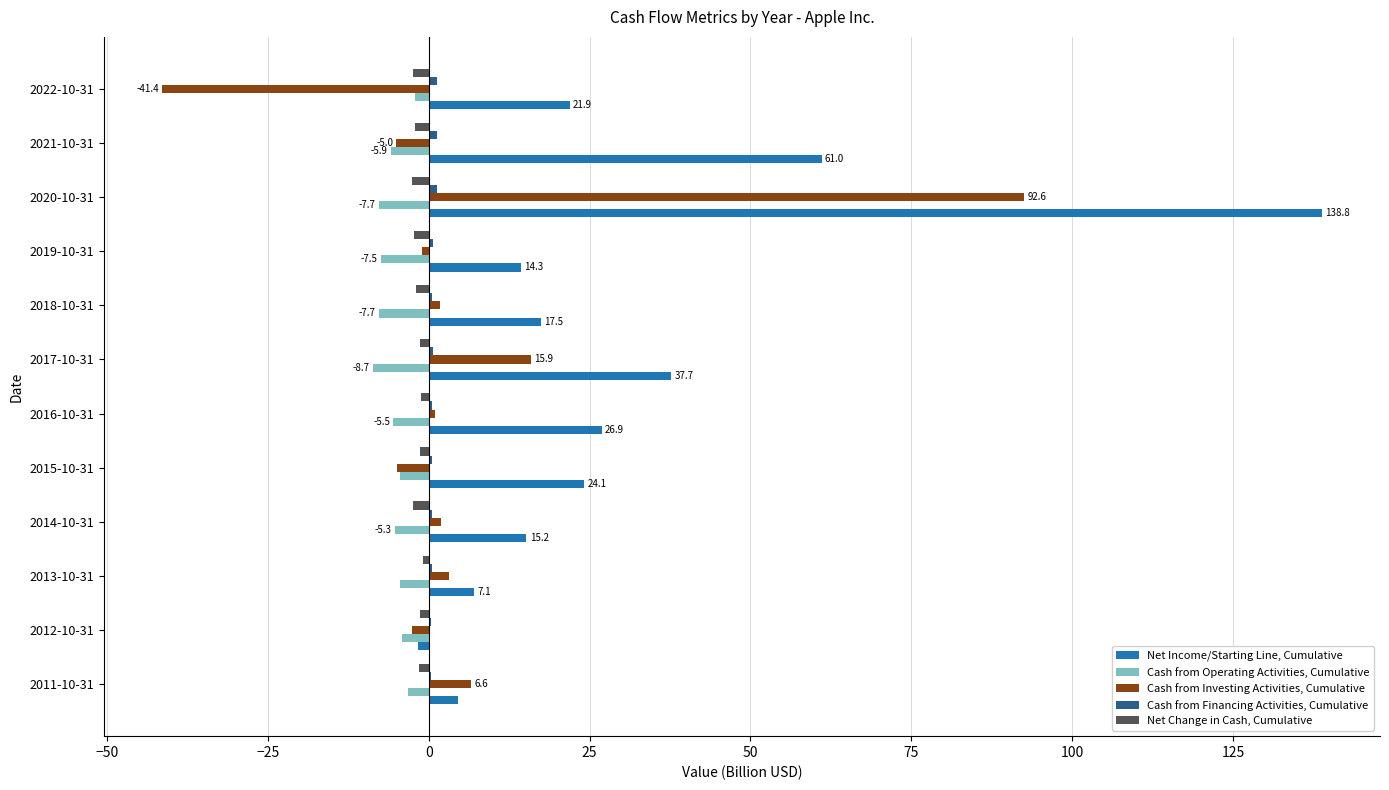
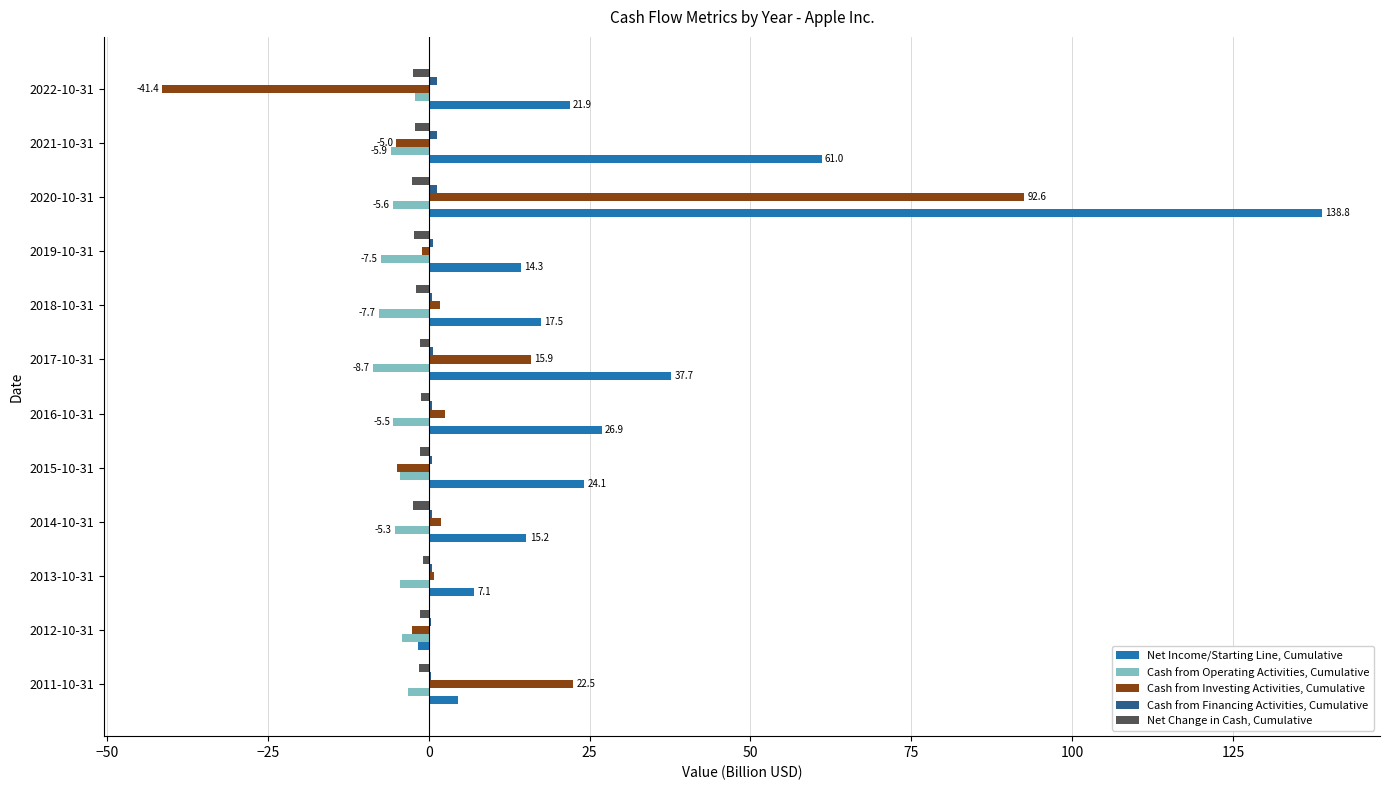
Cash from Operating Activities, Cumulative, 2020-10-31: -7.7 -> -5.6
Cash from Investing Activities, Cumulative, 2016-10-31: 1 -> 2
Cash from Investing Activities, Cumulative, 2013-10-31: 3 -> 1
Cash from Investing Activities, Cumulative, 2011-10-31: 6.6 -> 22.5
